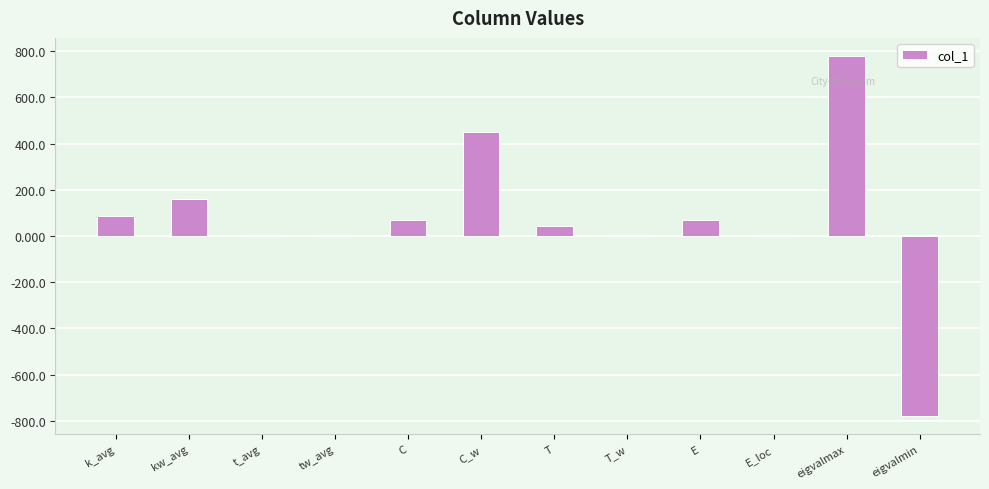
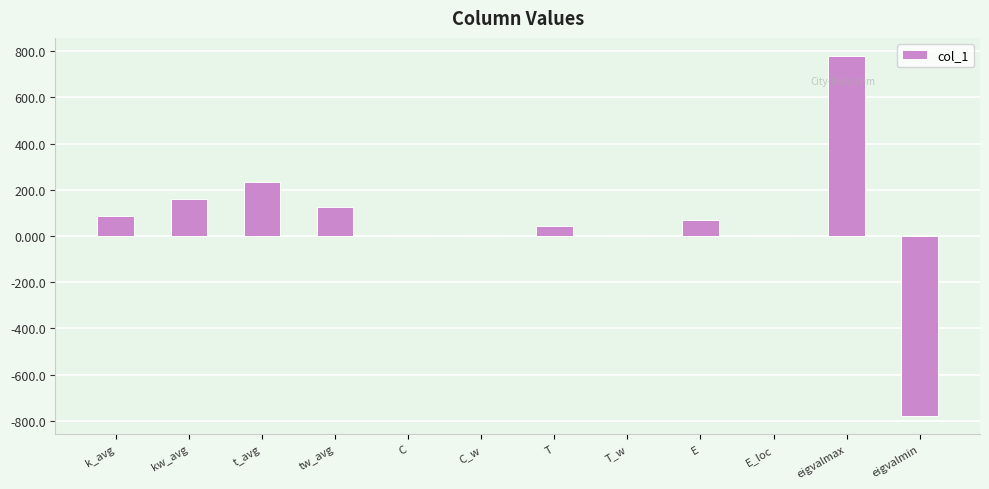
t_avg: 0 -> 230
tw_avg: 0 -> 130
C: 70 -> 0
C_w: 450 -> 0
